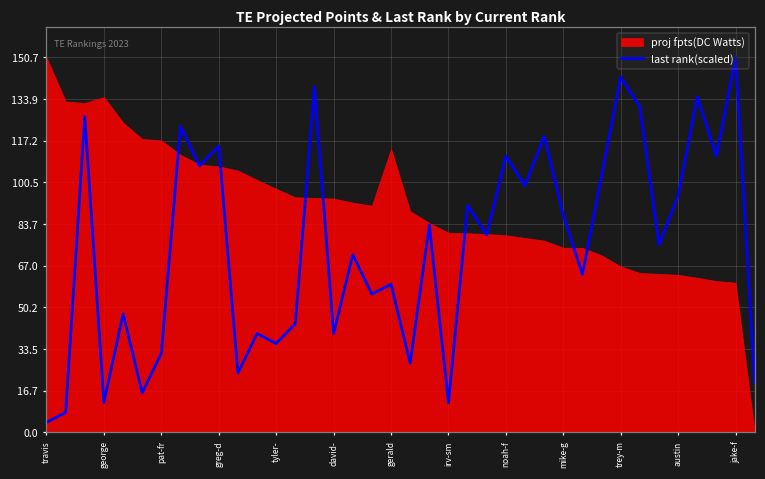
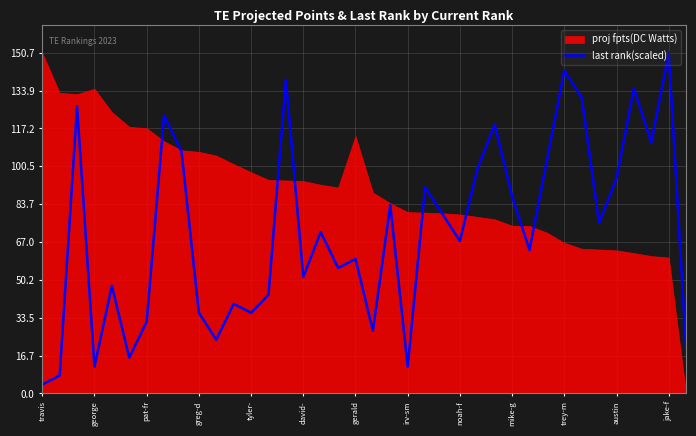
last rank(scaled), greg-d: 115 -> 36
last rank(scaled), david-: 40 -> 52
last rank(scaled), noah-f: 111 -> 67
